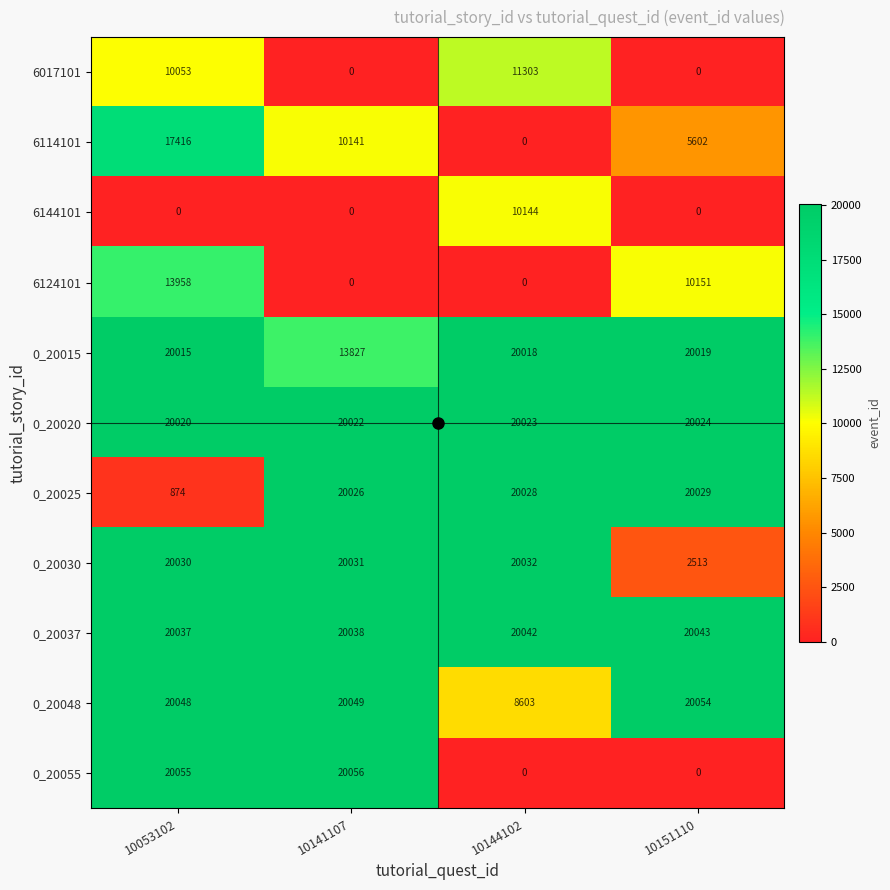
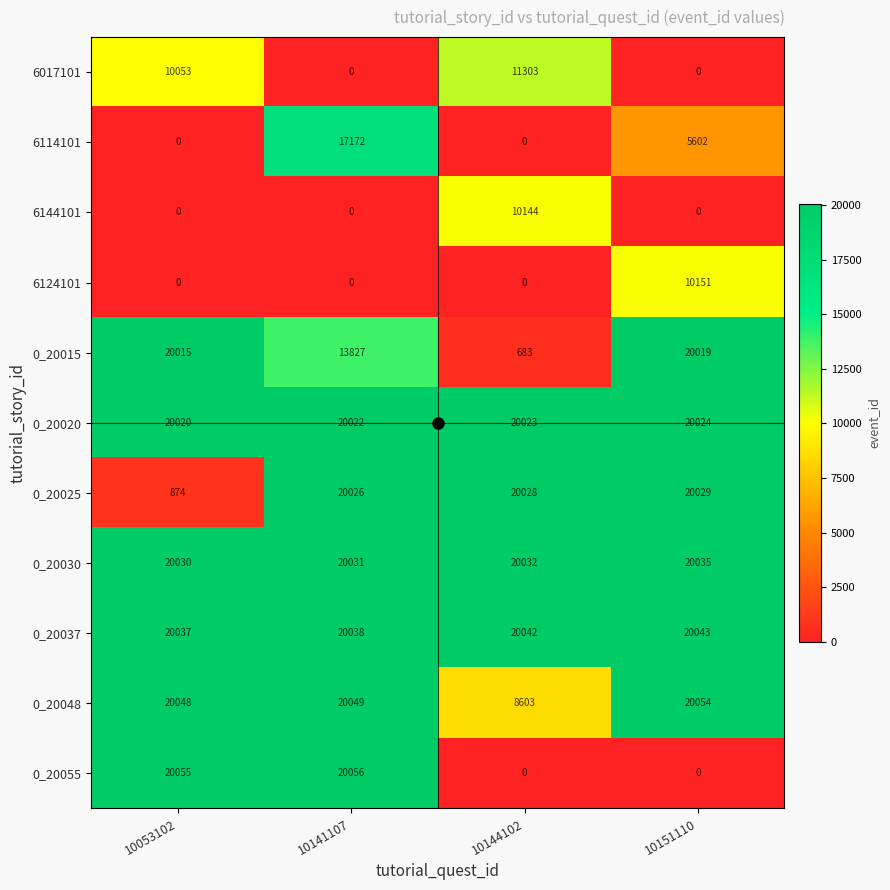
6114101, 10053102: 17416 -> 0
6114101, 10141107: 10141 -> 17172
6124101, 10053102: 13958 -> 0
0_20015, 10144102: 20018 -> 683
0_20030, 10151110: 2513 -> 20035
